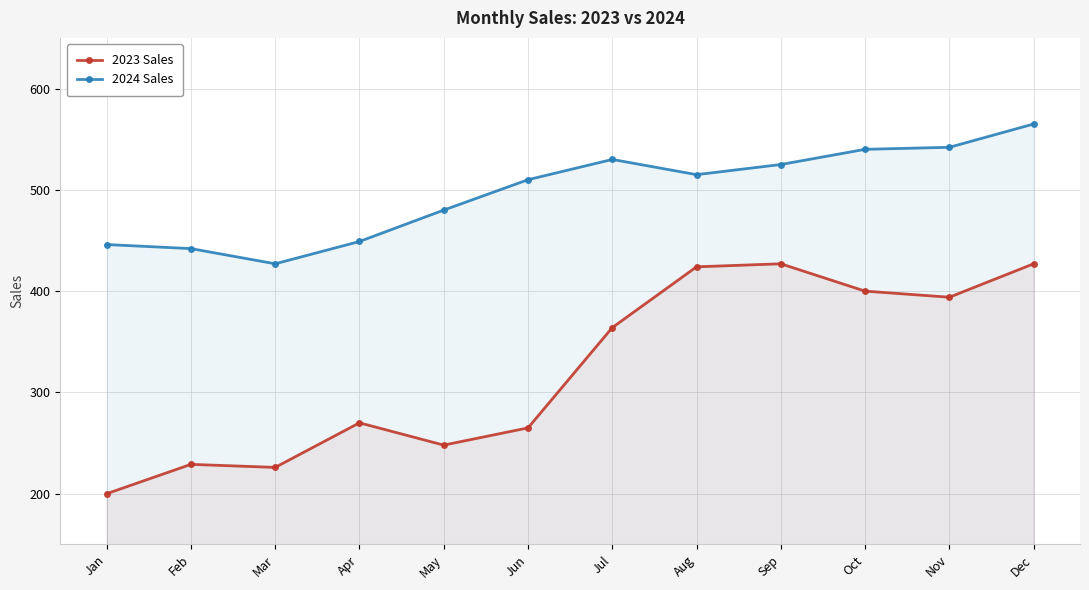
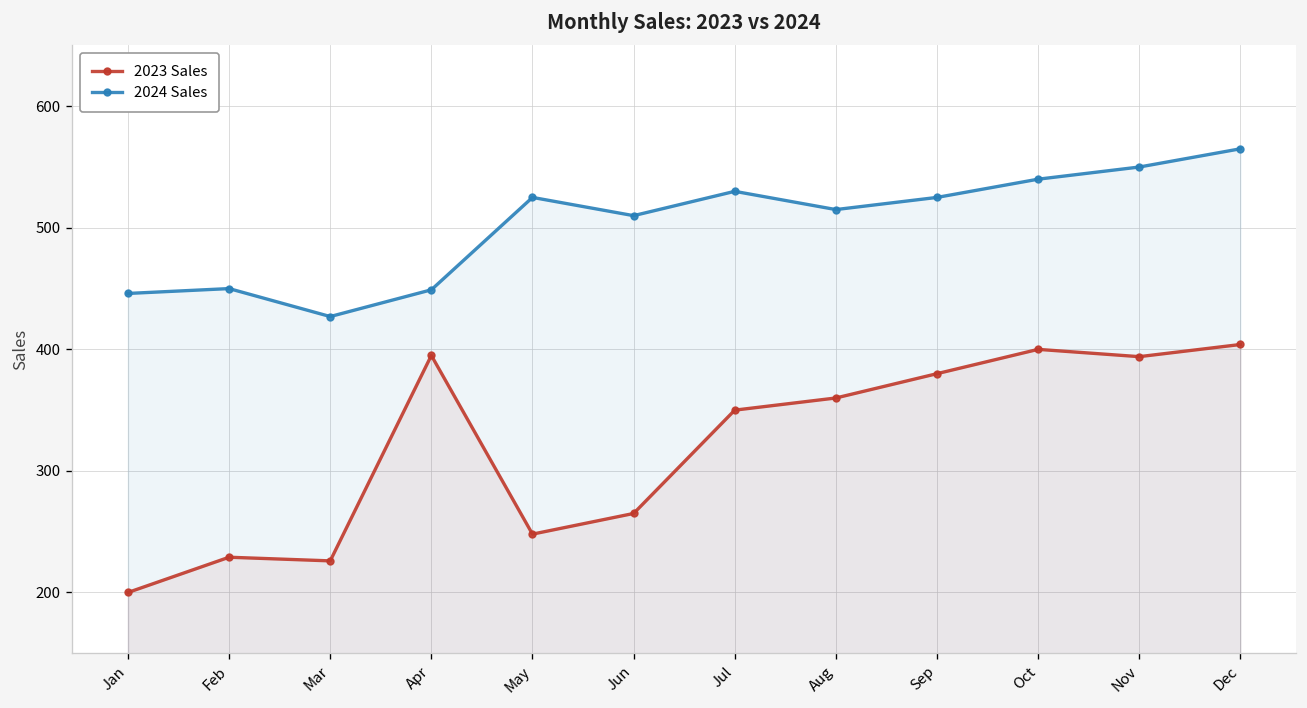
2024 Sales, Feb: 442 -> 450
2023 Sales, Apr: 270 -> 395
2024 Sales, May: 480 -> 525
2023 Sales, Jul: 364 -> 350
2023 Sales, Aug: 424 -> 360
2023 Sales, Sep: 427 -> 380
2024 Sales, Nov: 542 -> 550
2023 Sales, Dec: 427 -> 404
